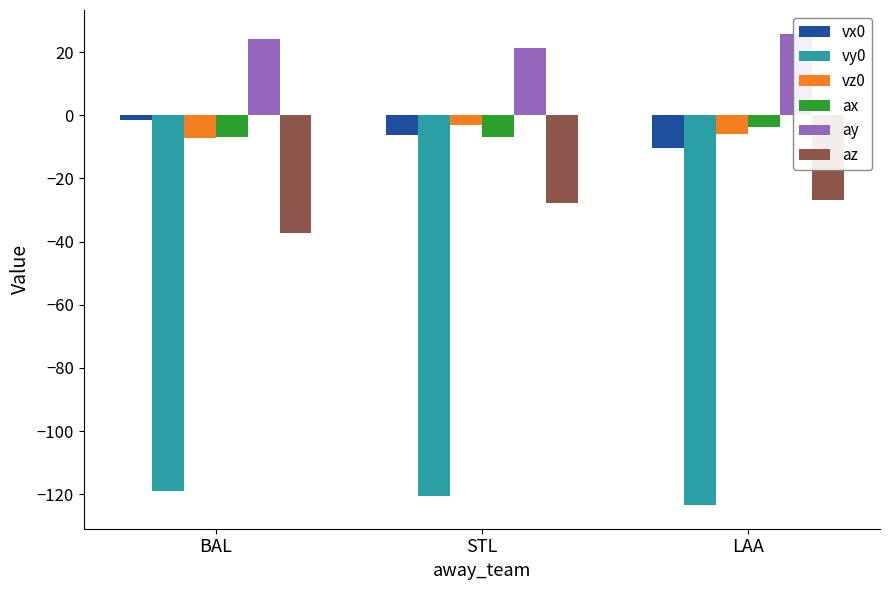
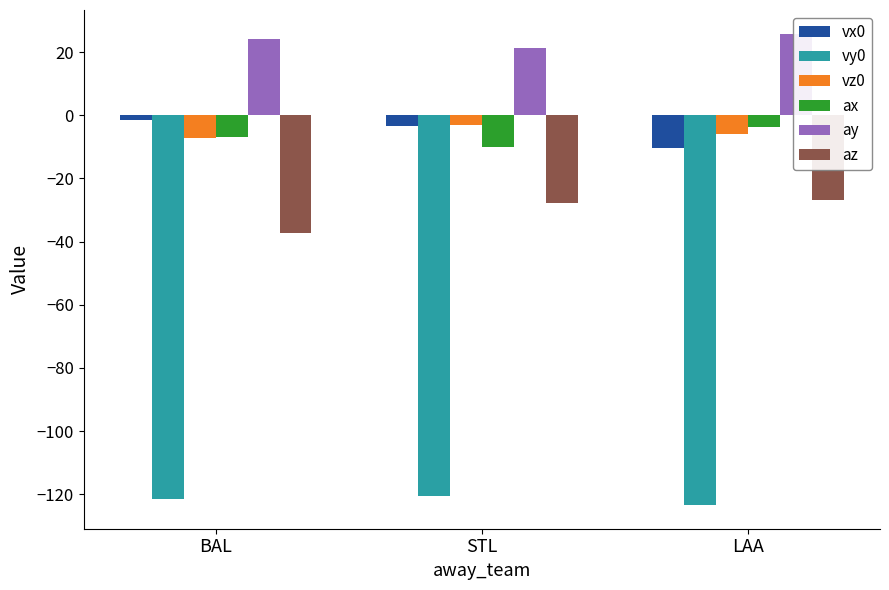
vy0, BAL: -119 -> -121
vx0, STL: -6 -> -3
ax, STL: -7 -> -10
